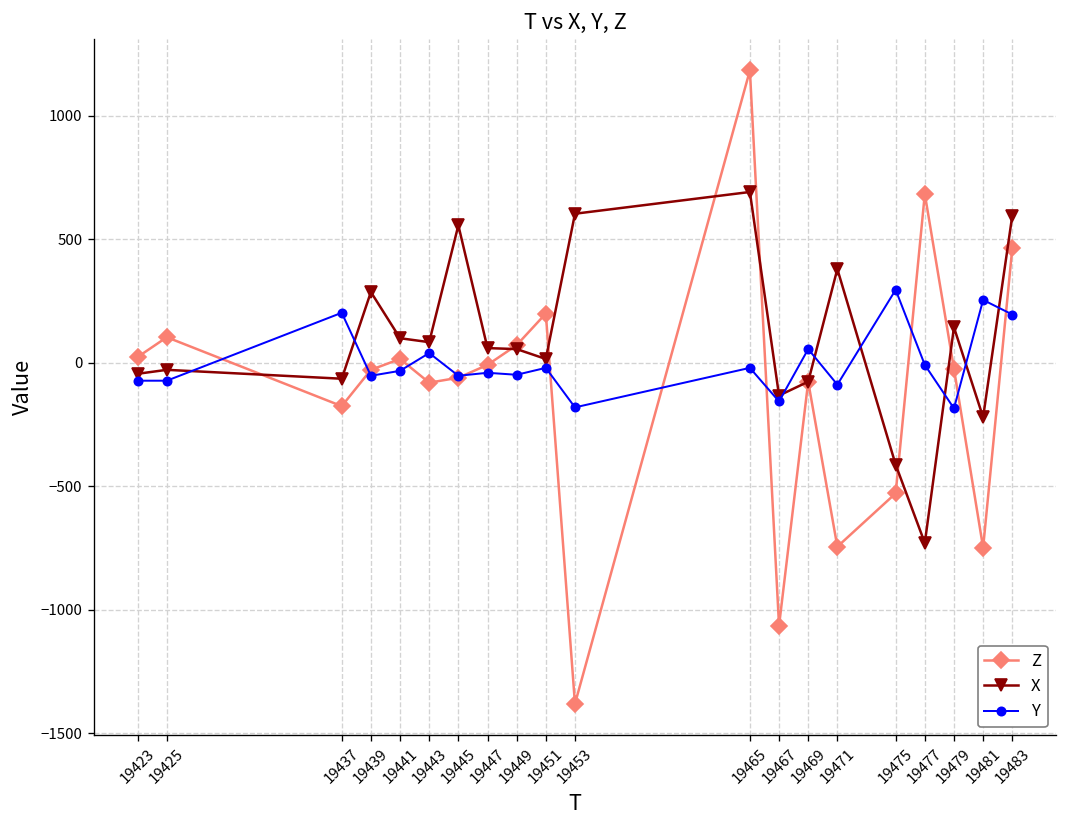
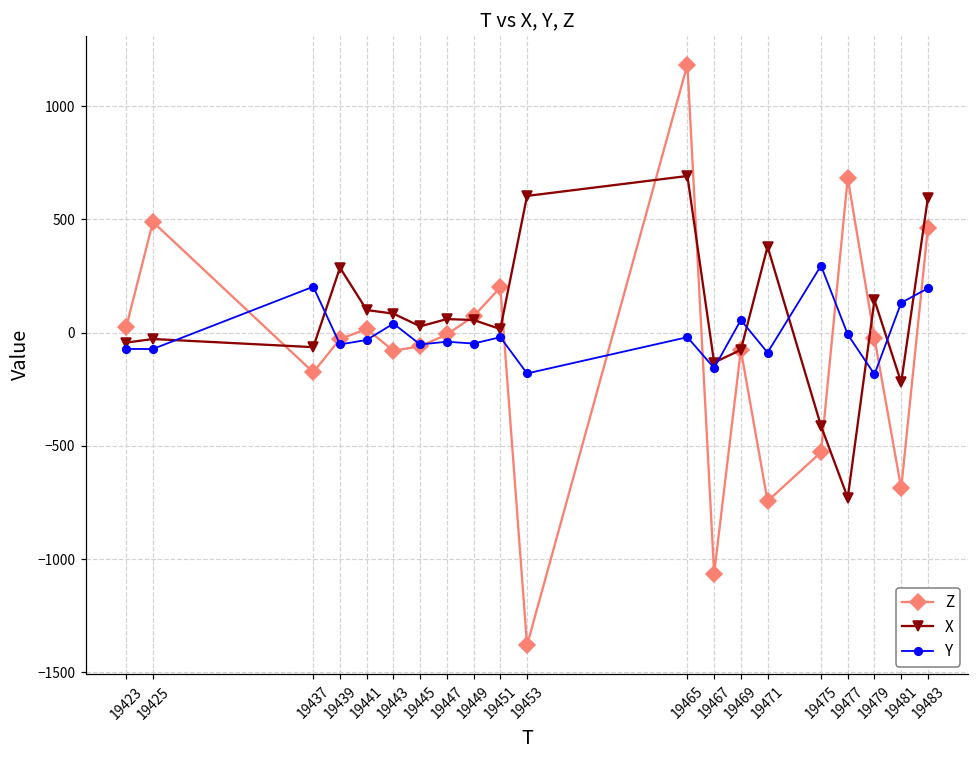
Z, 19425: 100 -> 490
X, 19445: 560 -> 30
Z, 19481: -750 -> -690
Y, 19481: 260 -> 130
